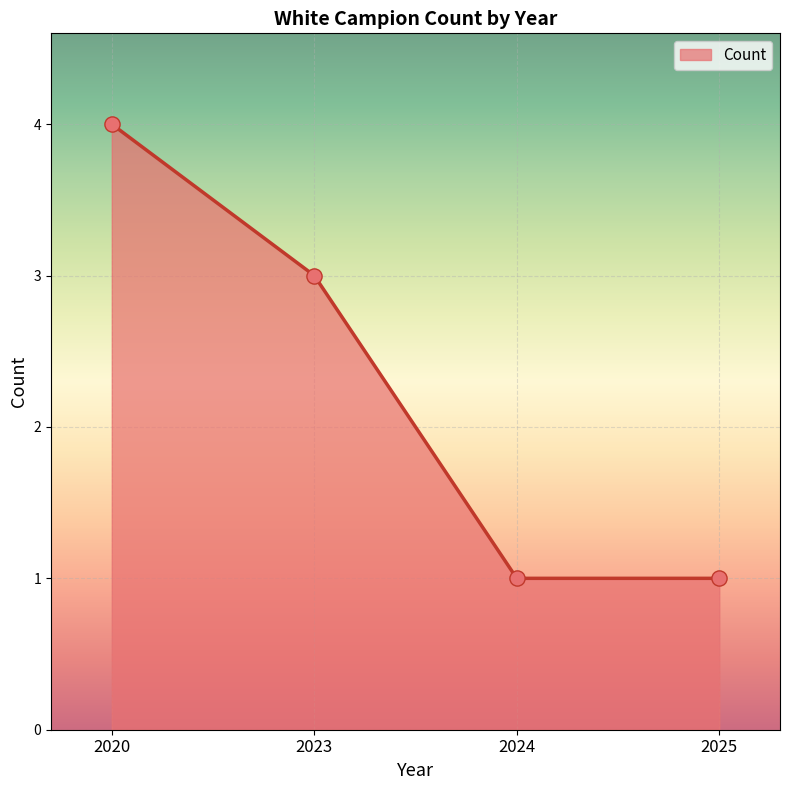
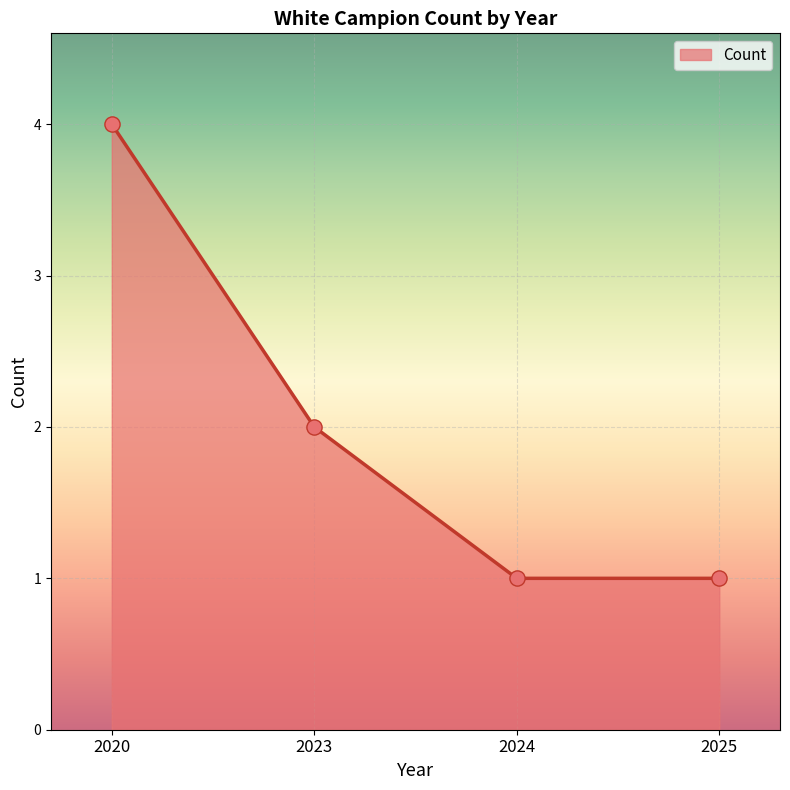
2023: 3 -> 2
